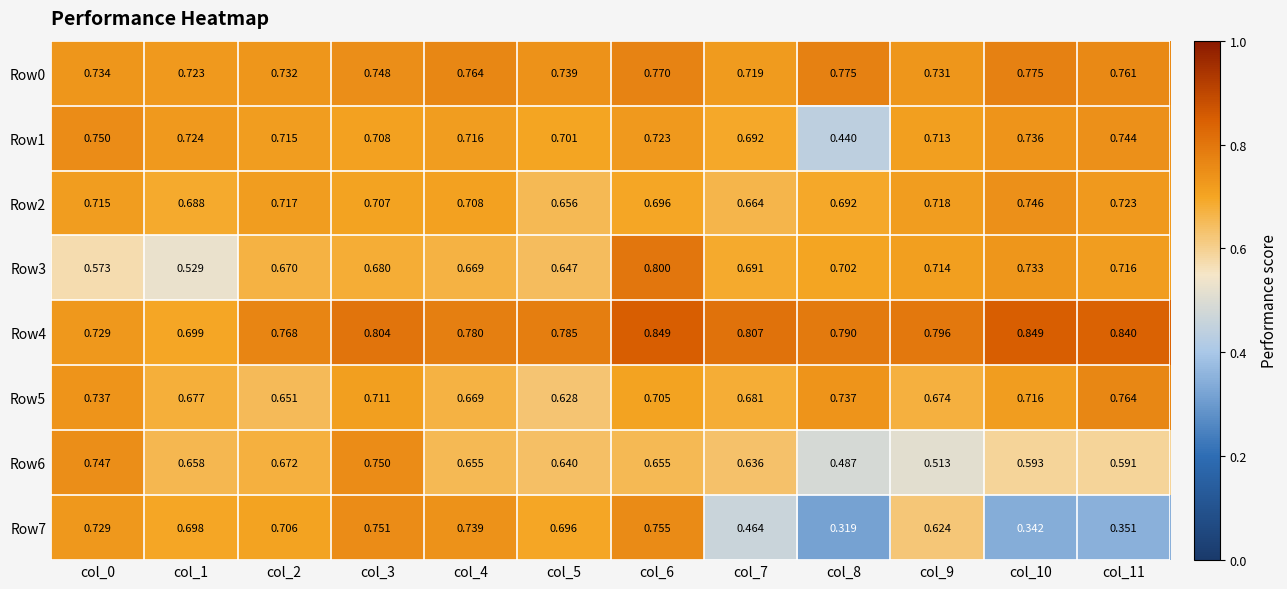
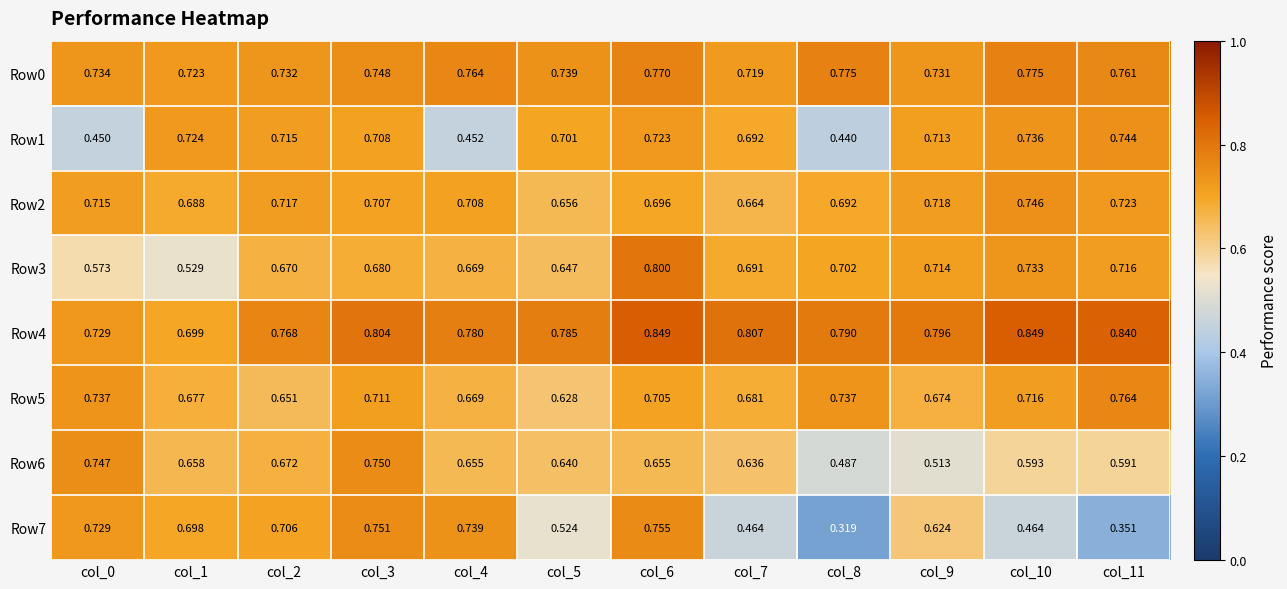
Row1, col_0: 0.750 -> 0.450
Row1, col_4: 0.716 -> 0.452
Row7, col_5: 0.696 -> 0.524
Row7, col_10: 0.342 -> 0.464
